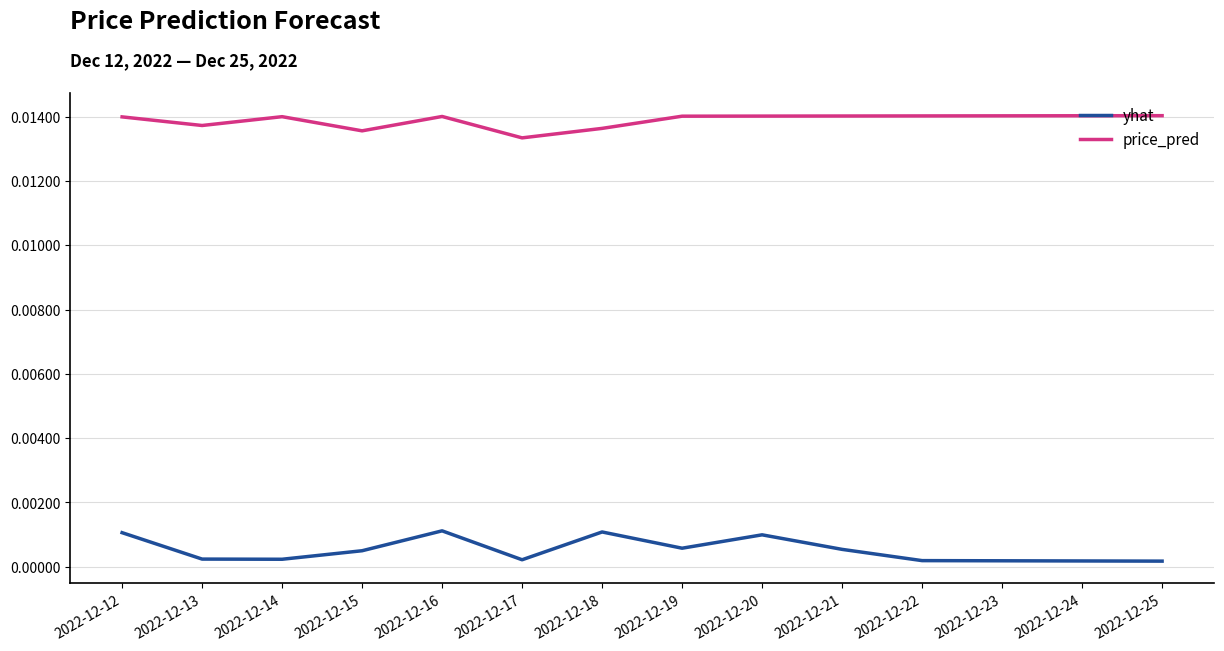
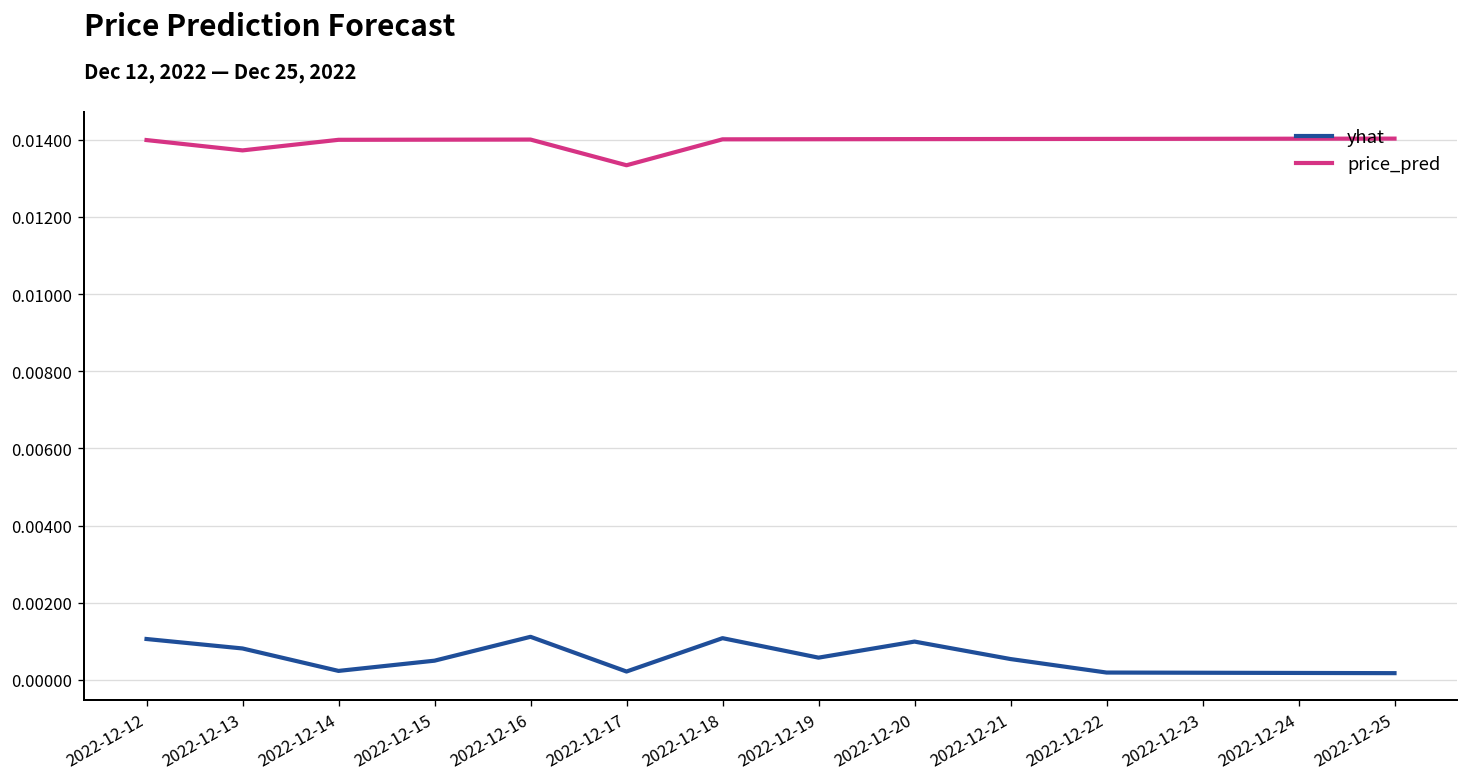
yhat, 2022-12-13: 0.0002 -> 0.0008
price_pred, 2022-12-15: 0.0136 -> 0.0140
price_pred, 2022-12-18: 0.0136 -> 0.0140
